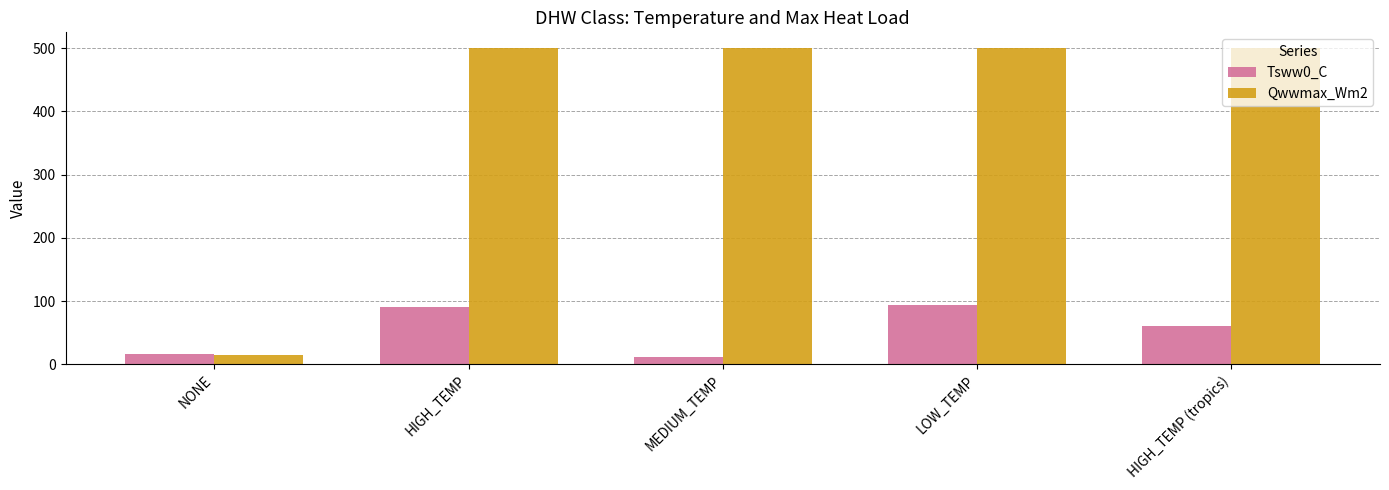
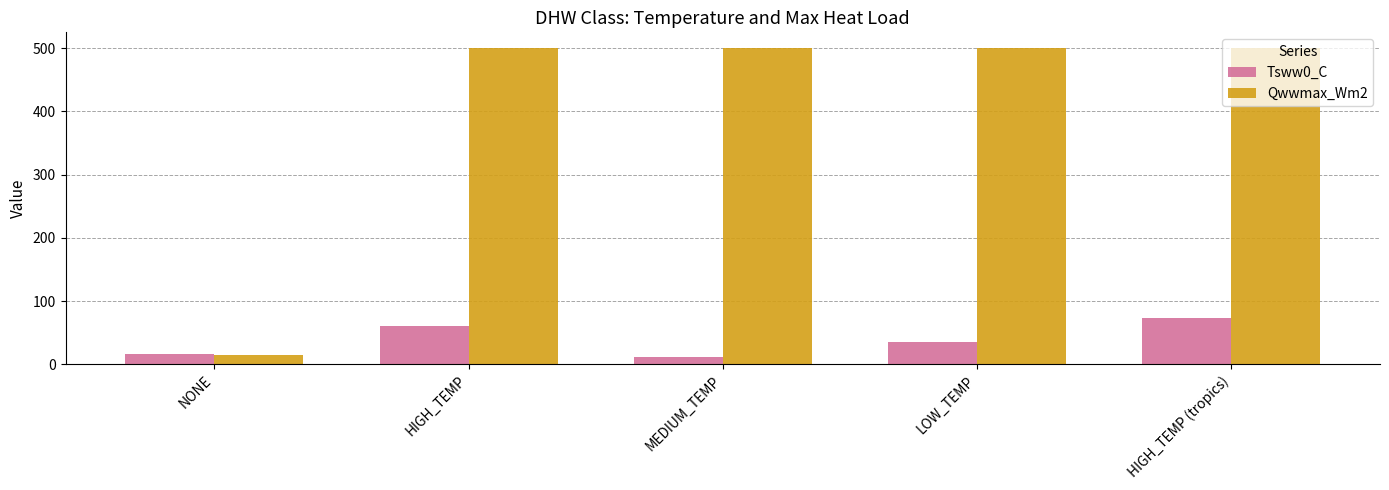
Tsww0_C, HIGH_TEMP: 90 -> 60
Tsww0_C, LOW_TEMP: 90 -> 40
Tsww0_C, HIGH_TEMP (tropics): 60 -> 70
